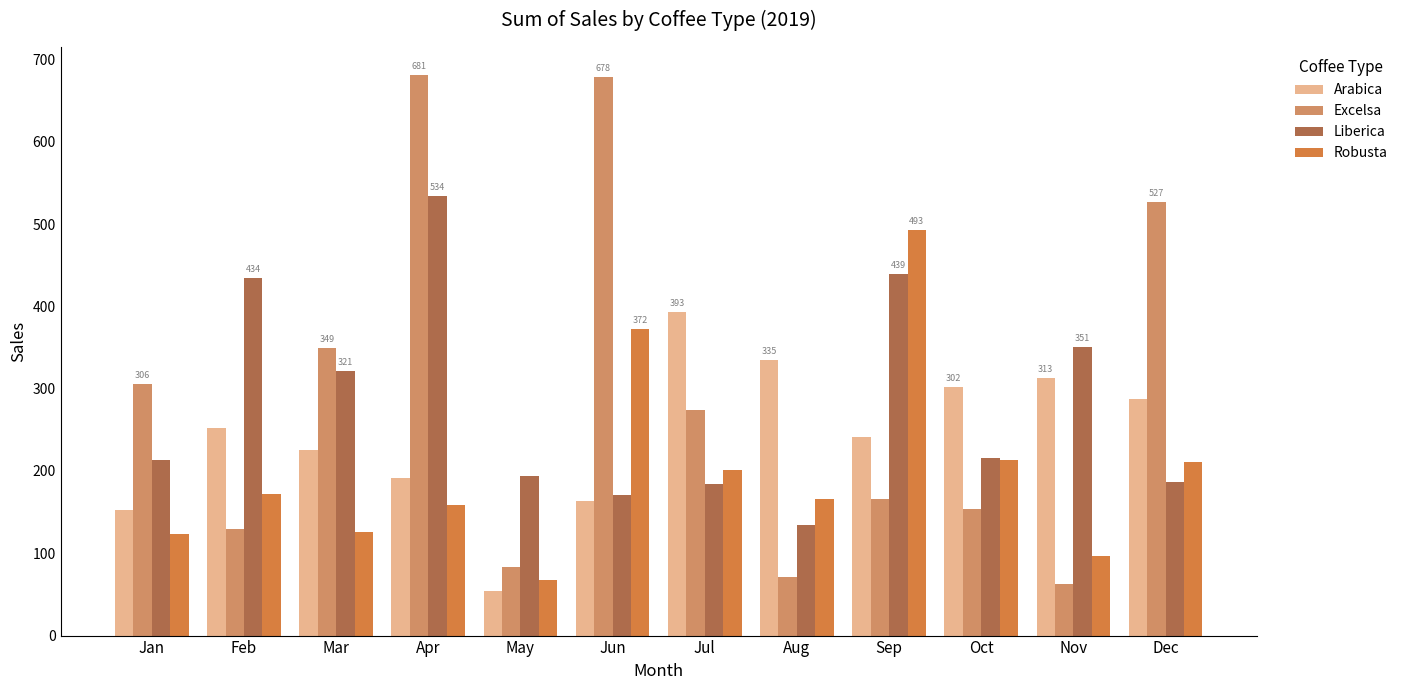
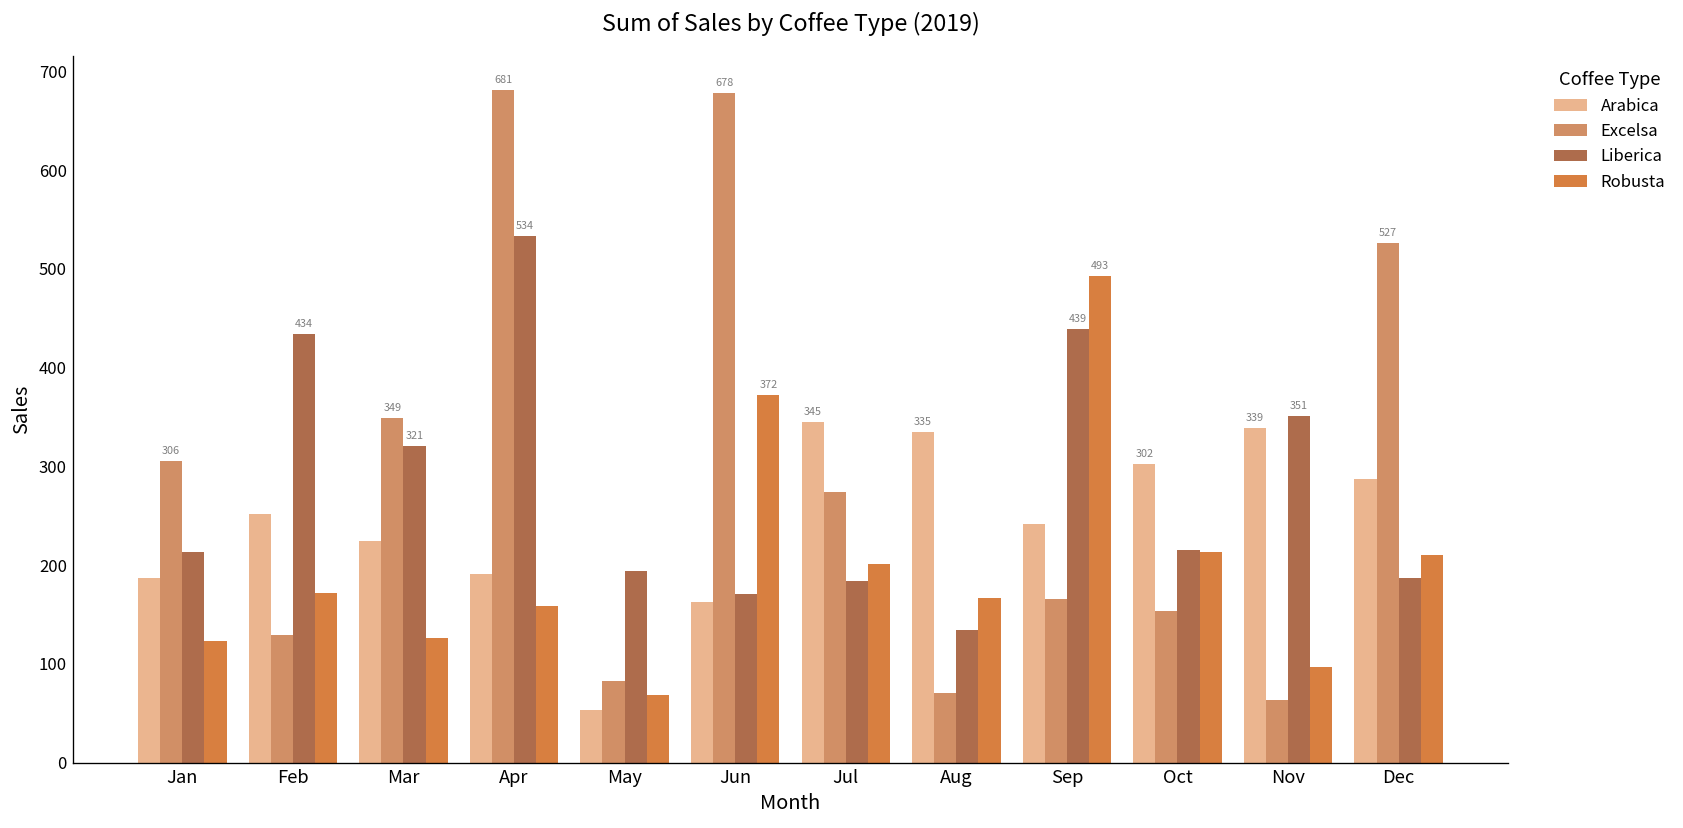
Arabica, Jan: 150 -> 190
Arabica, Jul: 393 -> 345
Arabica, Nov: 313 -> 339
